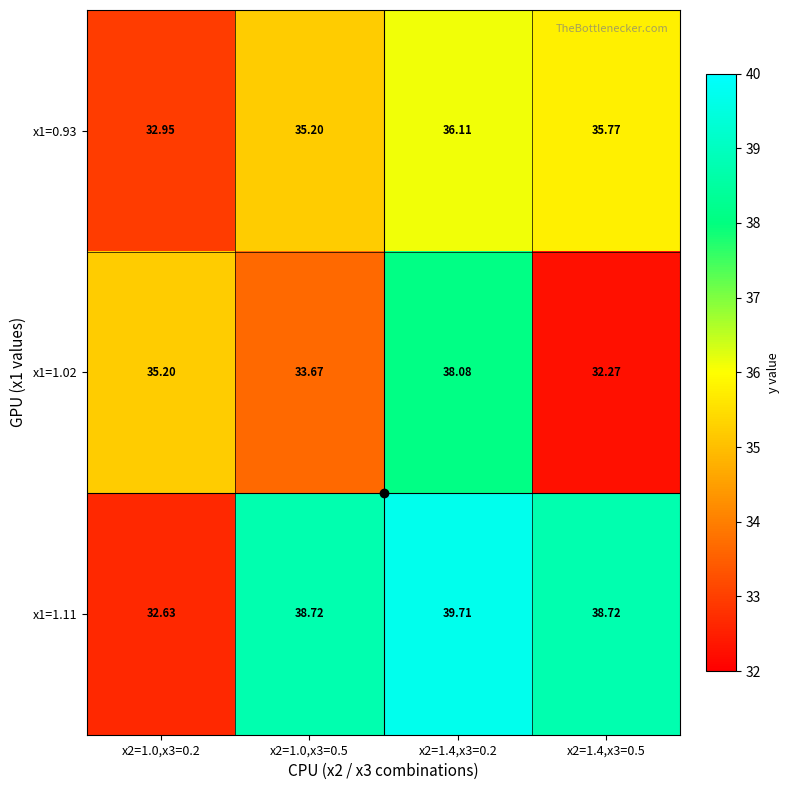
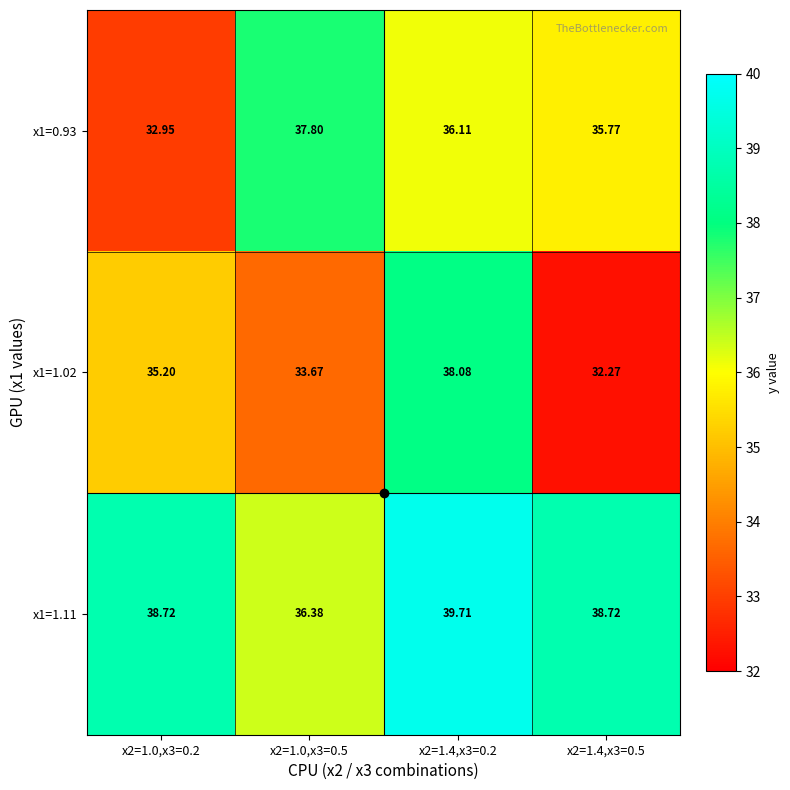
x1=0.93, x2=1.0,x3=0.5: 35.20 -> 37.80
x1=1.11, x2=1.0,x3=0.2: 32.63 -> 38.72
x1=1.11, x2=1.0,x3=0.5: 38.72 -> 36.38
